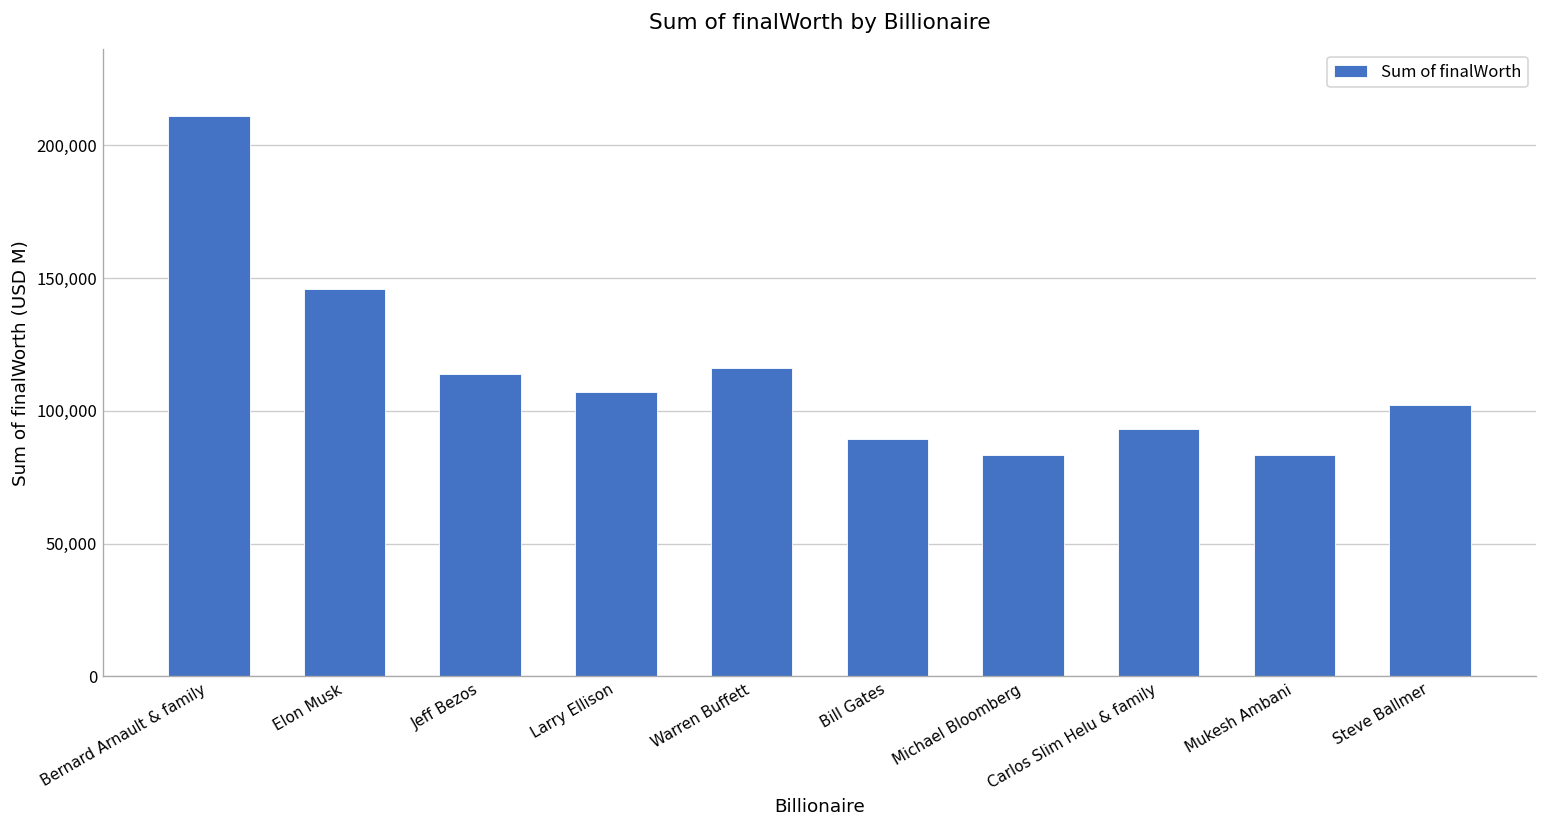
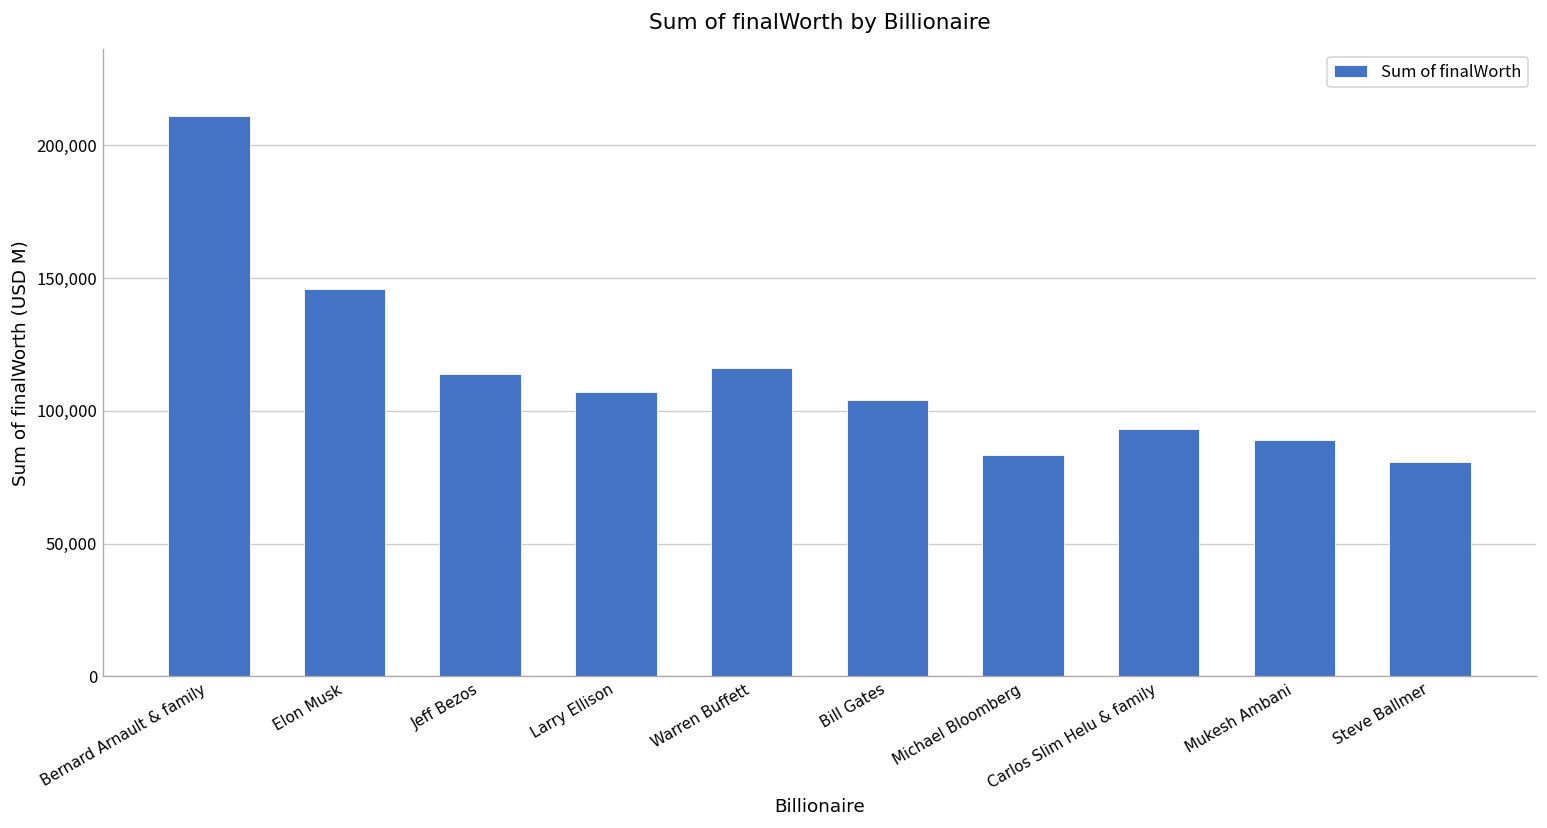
Bill Gates: 89,000 -> 104,000
Mukesh Ambani: 83,000 -> 89,000
Steve Ballmer: 102,000 -> 81,000
